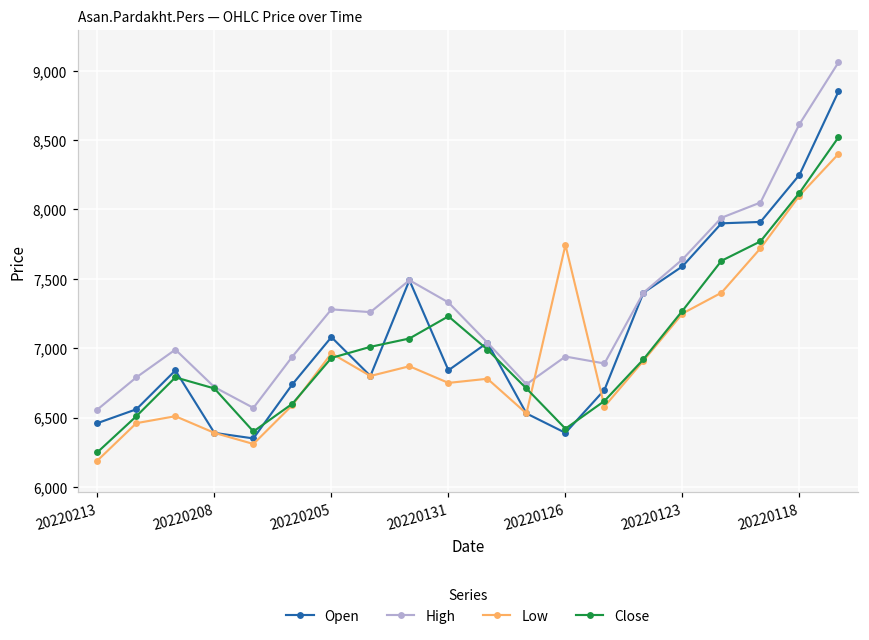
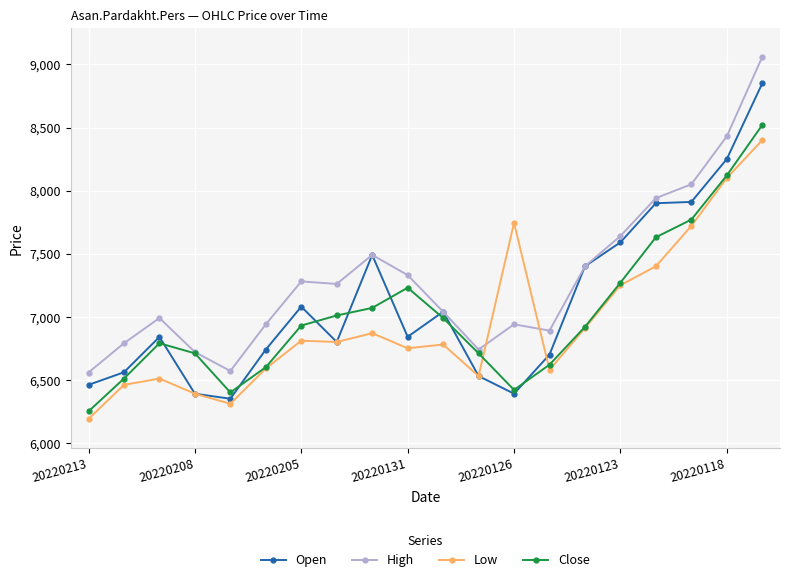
Low, 20220205: 6,960 -> 6,810
High, 20220118: 8,620 -> 8,430
